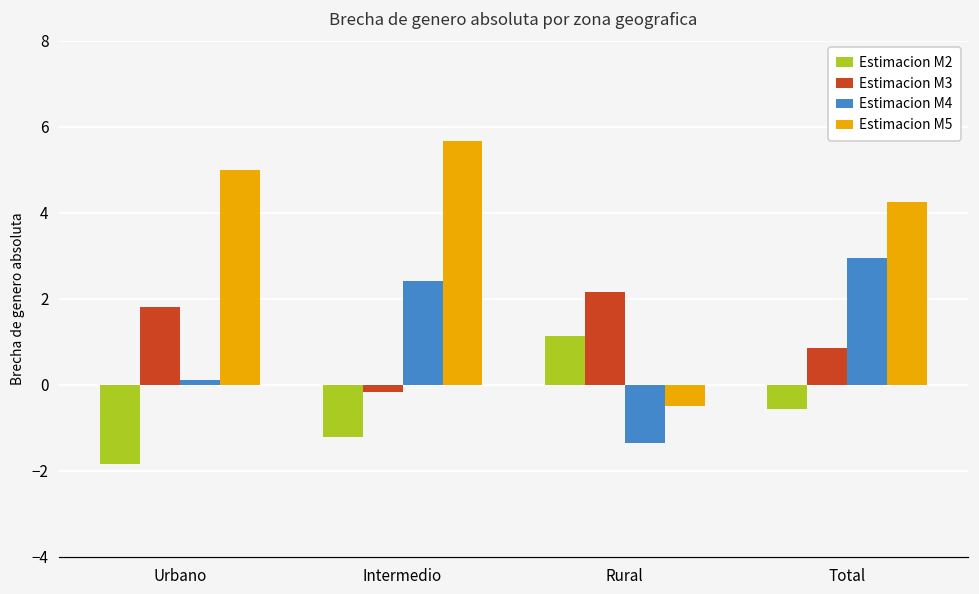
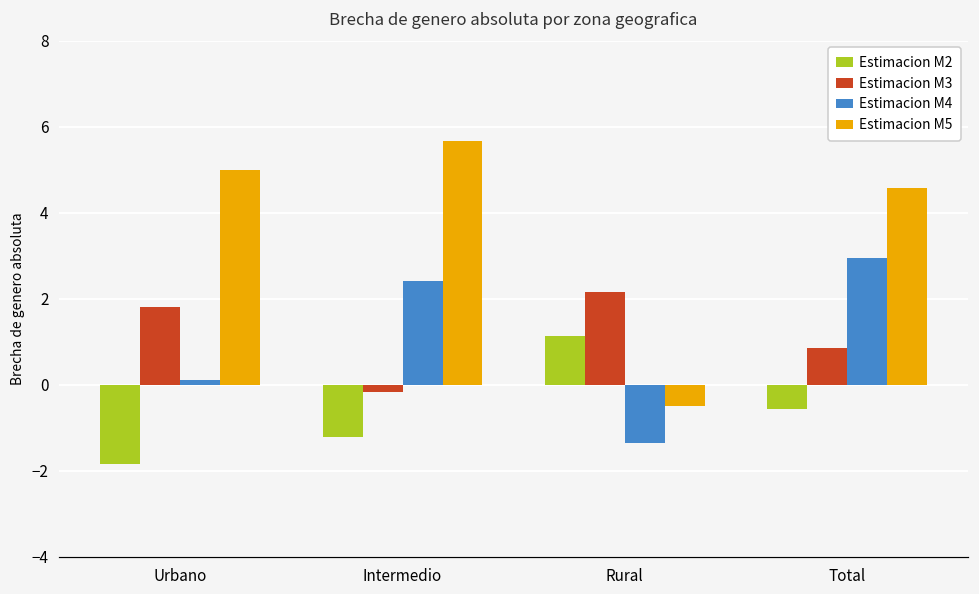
Estimacion M5, Total: 4.2 -> 4.6
